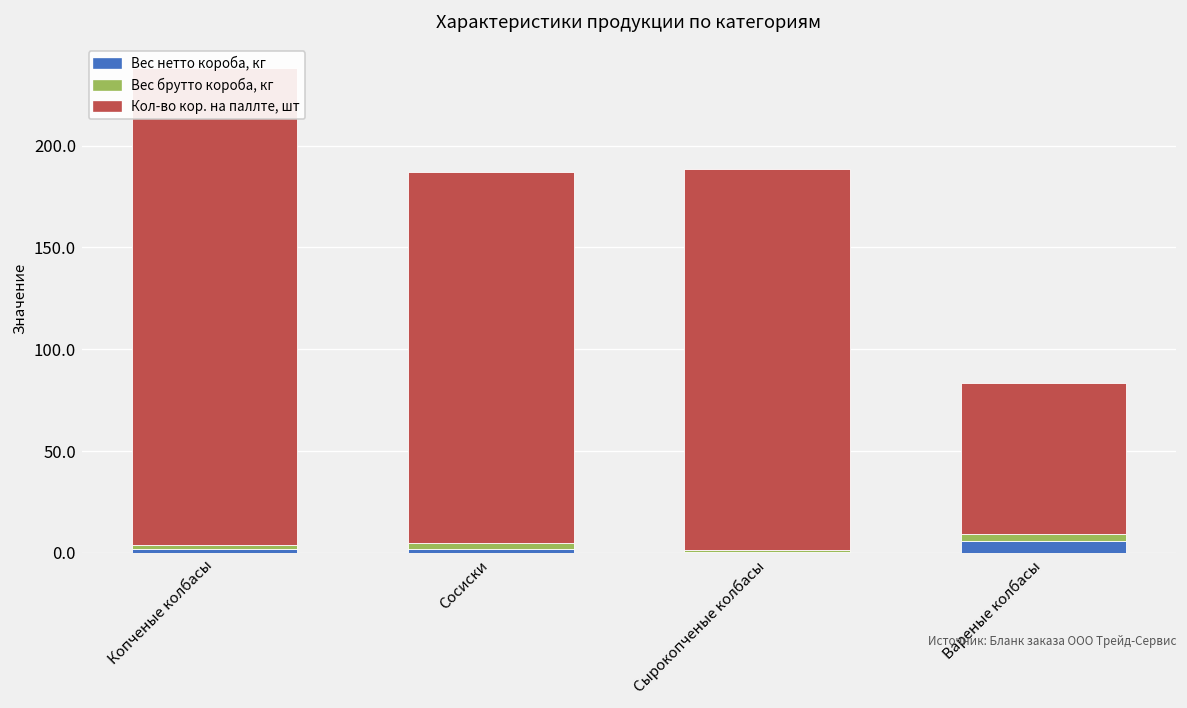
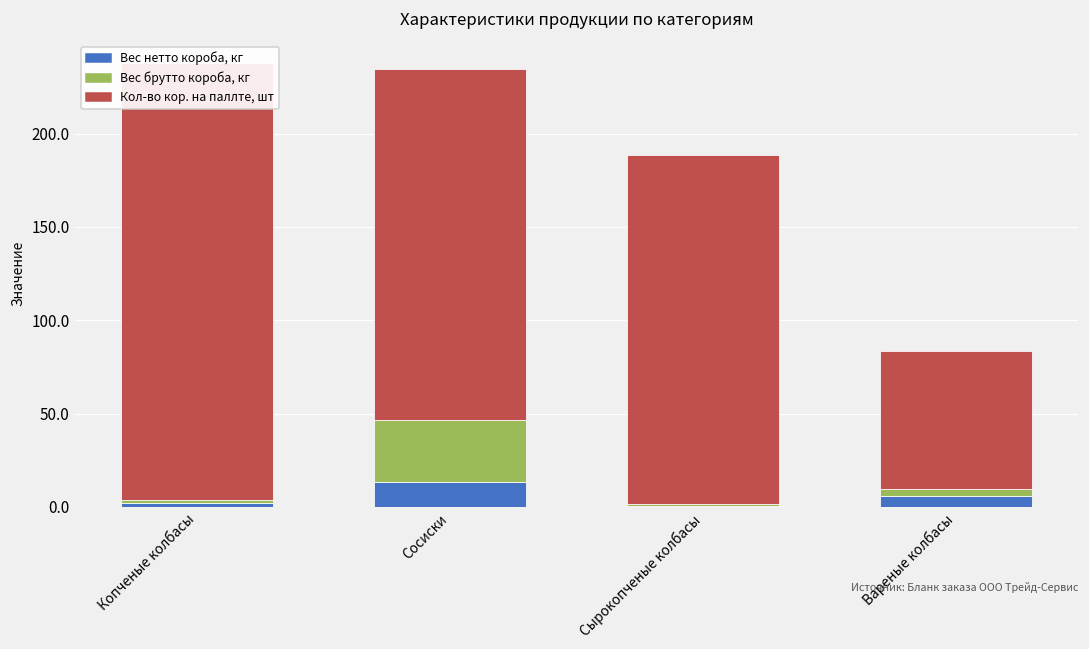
Вес нетто короба, кг, Сосиски: 2 -> 14
Вес брутто короба, кг, Сосиски: 3 -> 33
Кол-во кор. на паллте, шт, Сосиски: 182 -> 188
